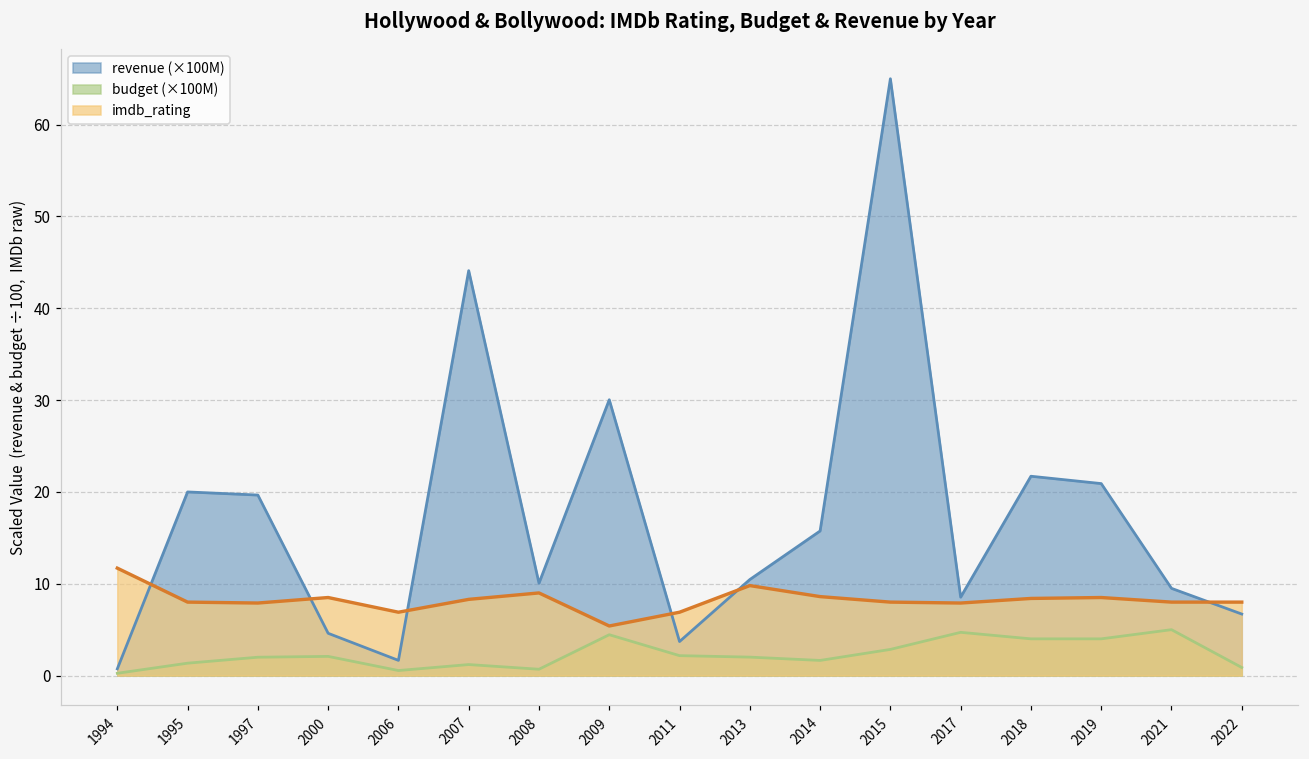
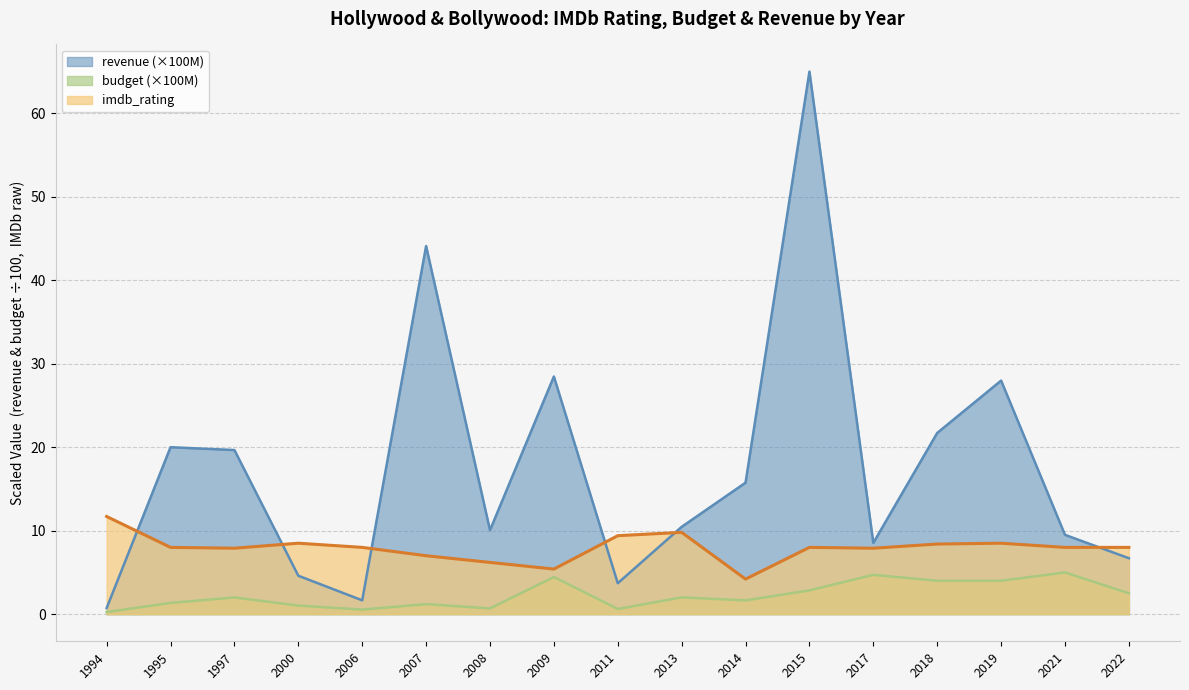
budget (×100M), 2000: 2 -> 1
imdb_rating, 2006: 7 -> 8
imdb_rating, 2007: 8 -> 7
imdb_rating, 2008: 9 -> 6
revenue (×100M), 2009: 30 -> 28
budget (×100M), 2011: 2 -> 1
imdb_rating, 2011: 7 -> 9
imdb_rating, 2014: 9 -> 4
revenue (×100M), 2019: 21 -> 28
budget (×100M), 2022: 1 -> 3
